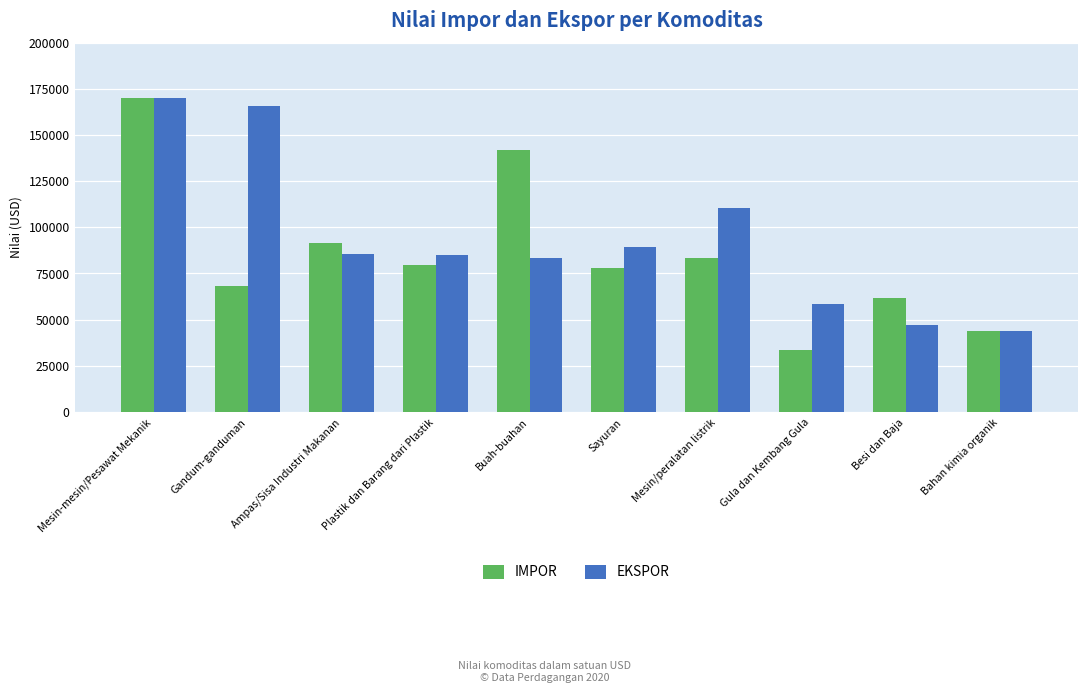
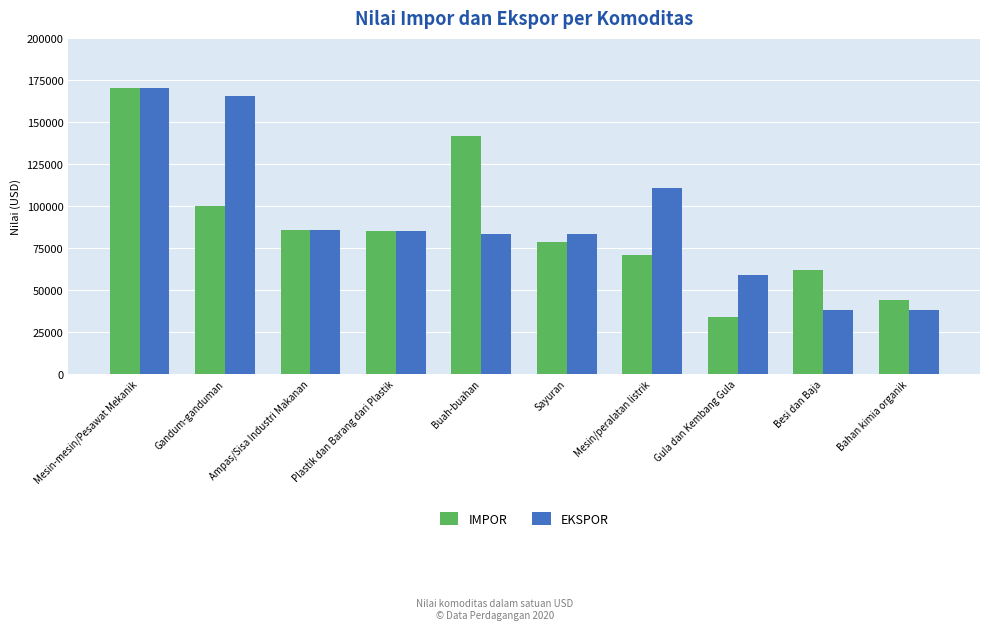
IMPOR, Gandum-ganduman: 68000 -> 100000
IMPOR, Ampas/Sisa Industri Makanan: 91000 -> 86000
IMPOR, Plastik dan Barang dari Plastik: 80000 -> 85000
EKSPOR, Sayuran: 89000 -> 83000
IMPOR, Mesin/peralatan listrik: 83000 -> 71000
EKSPOR, Besi dan Baja: 47000 -> 38000
EKSPOR, Bahan kimia organik: 44000 -> 38000
